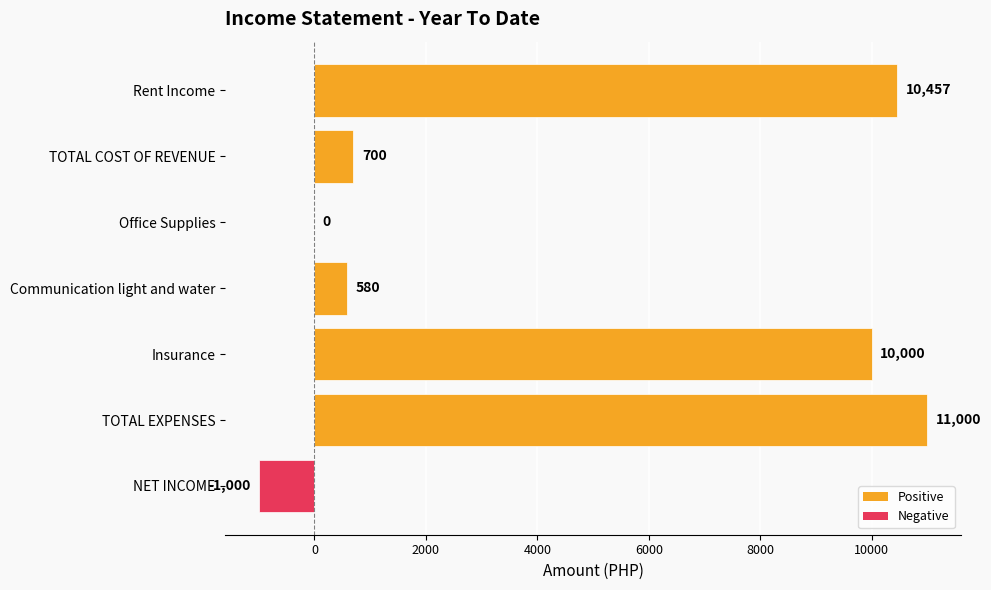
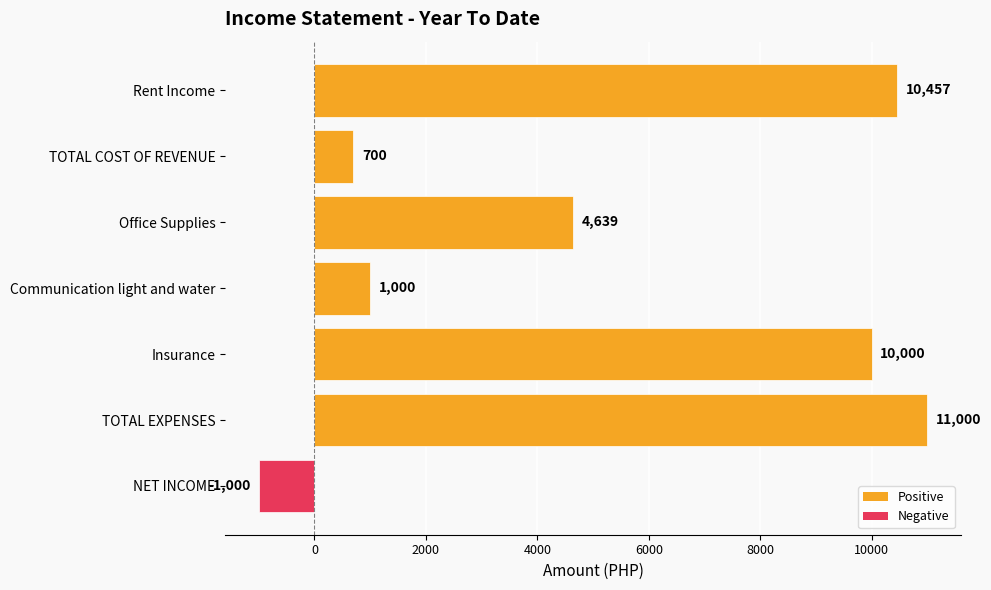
Office Supplies: 0 -> 4,639
Communication light and water: 580 -> 1,000
